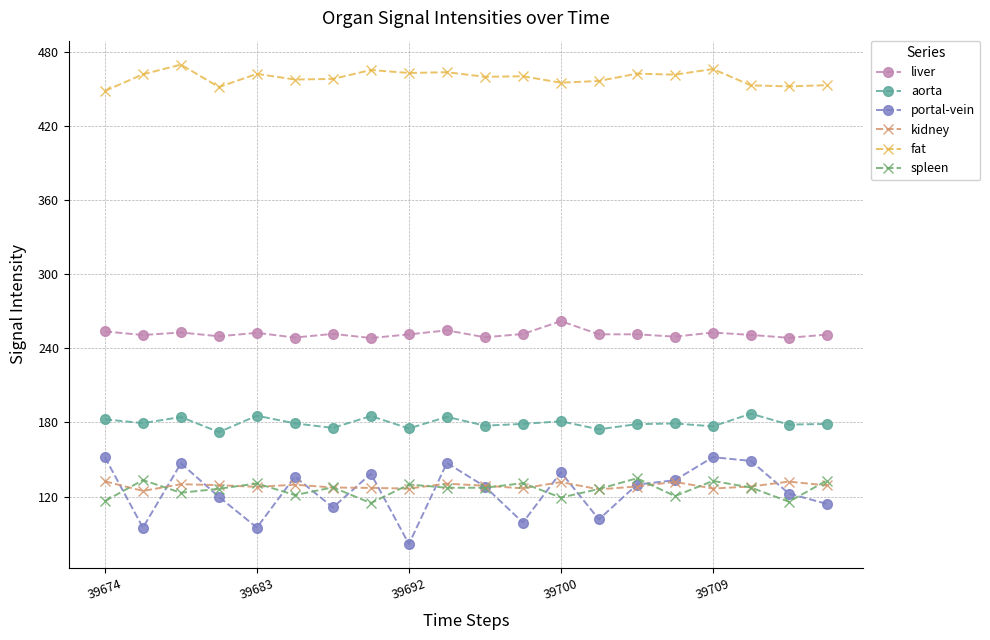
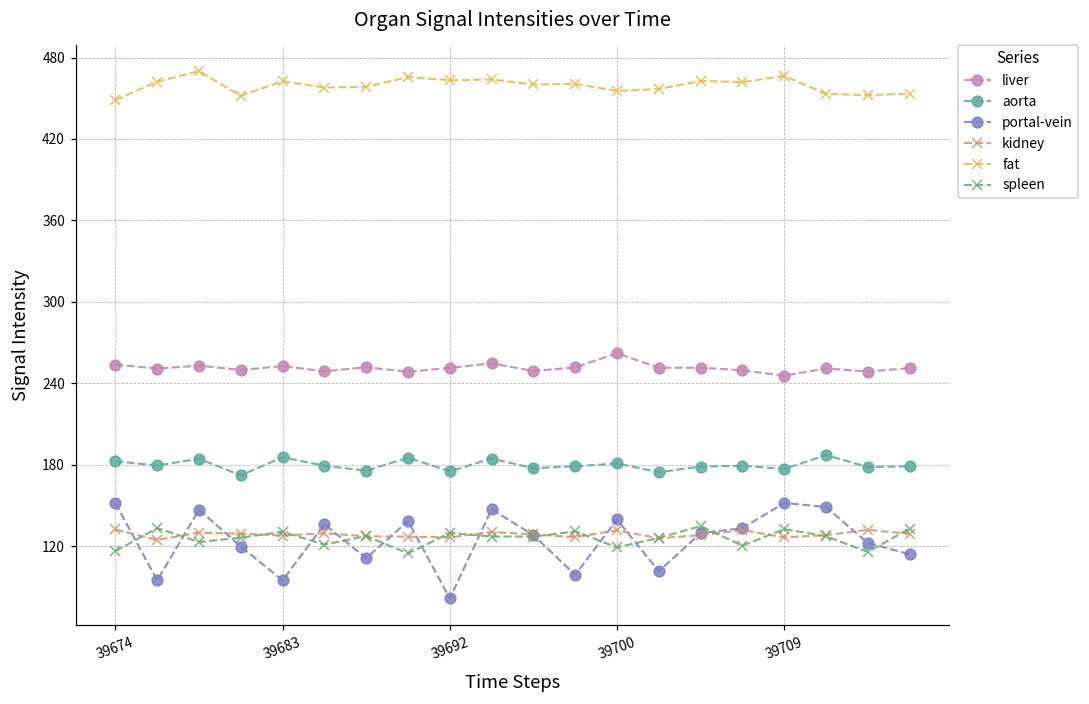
liver, 39709: 253 -> 246
